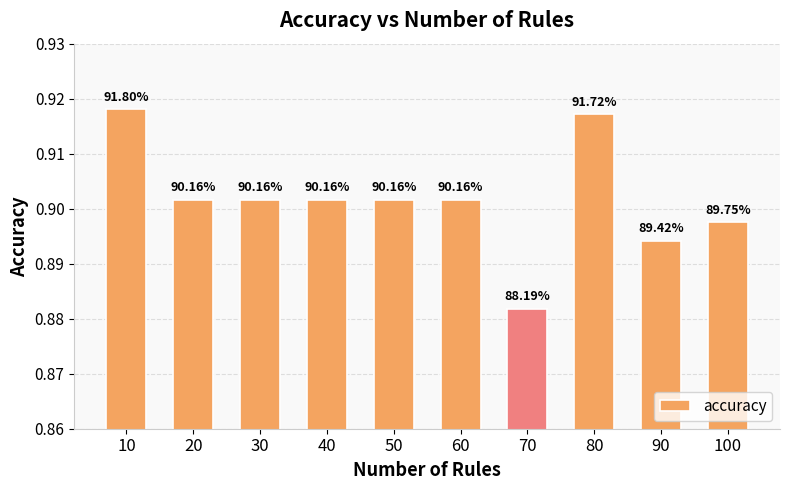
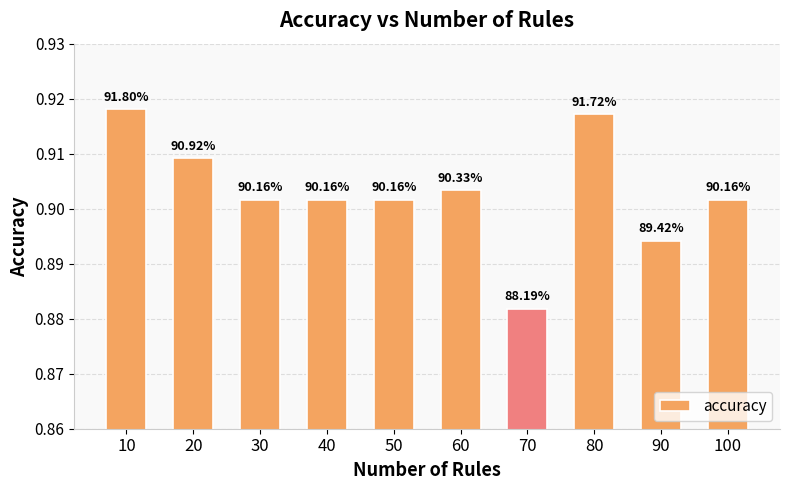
20: 90.16% -> 90.92%
60: 90.16% -> 90.33%
100: 89.75% -> 90.16%
